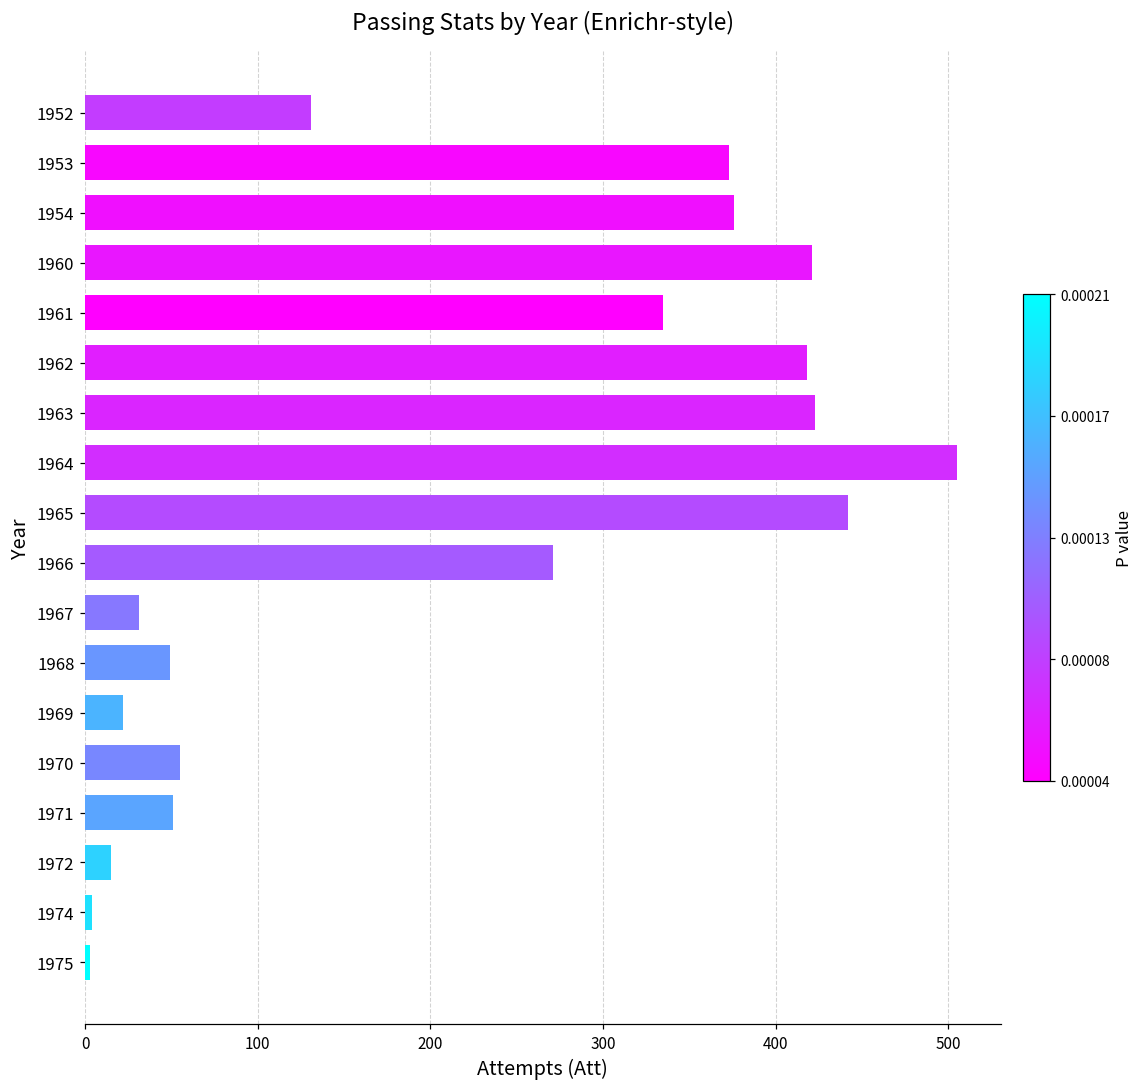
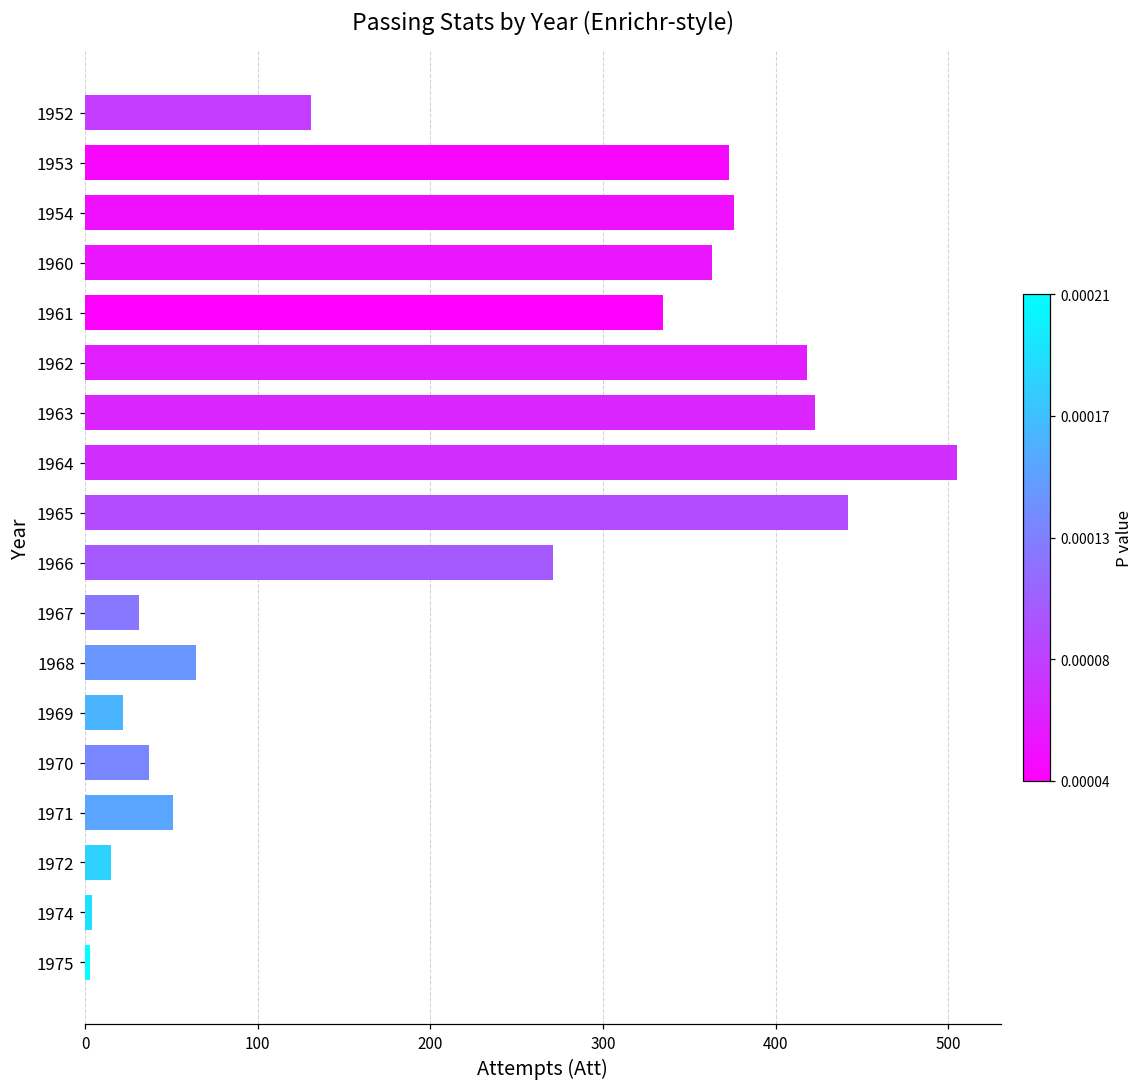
1960: 421 -> 363
1968: 49 -> 64
1970: 55 -> 37
